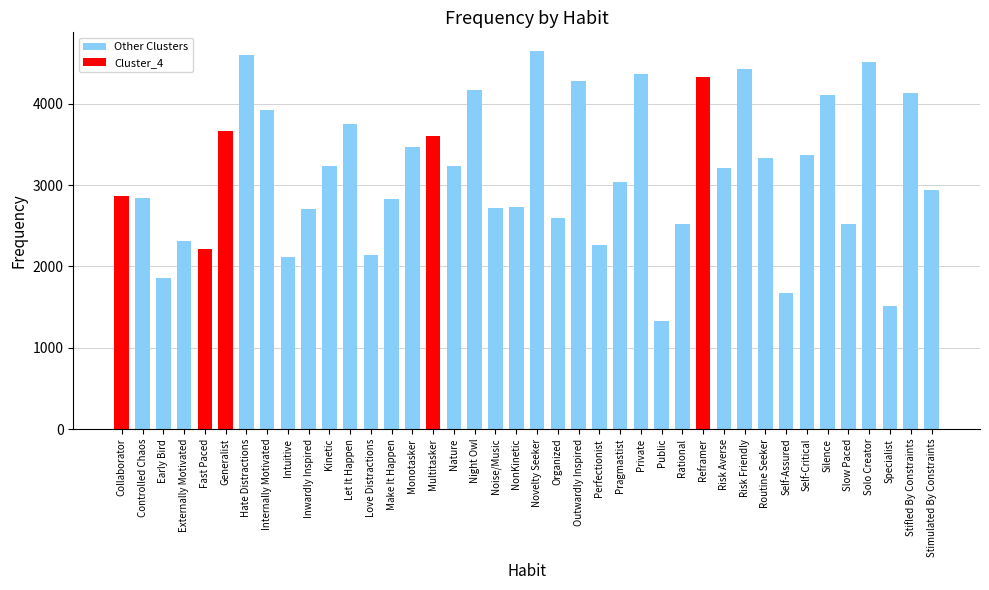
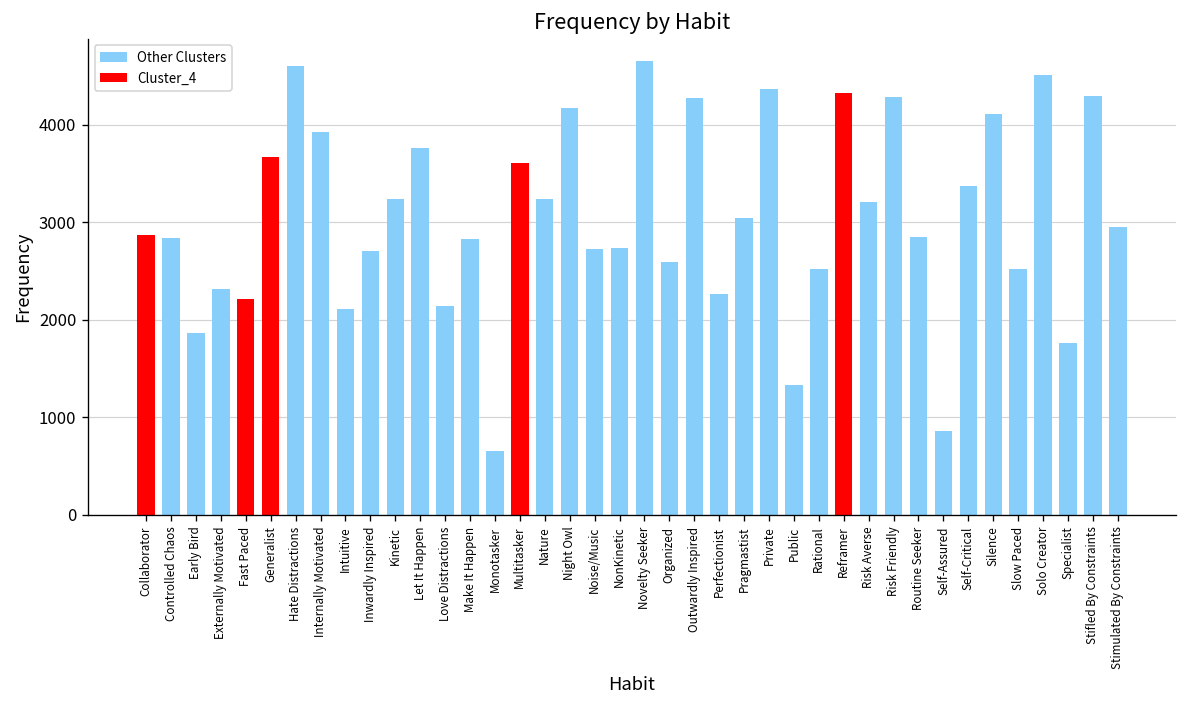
Monotasker: 3500 -> 700
Risk Friendly: 4400 -> 4300
Routine Seeker: 3300 -> 2900
Self-Assured: 1700 -> 900
Specialist: 1500 -> 1800
Stifled By Constraints: 4100 -> 4300
